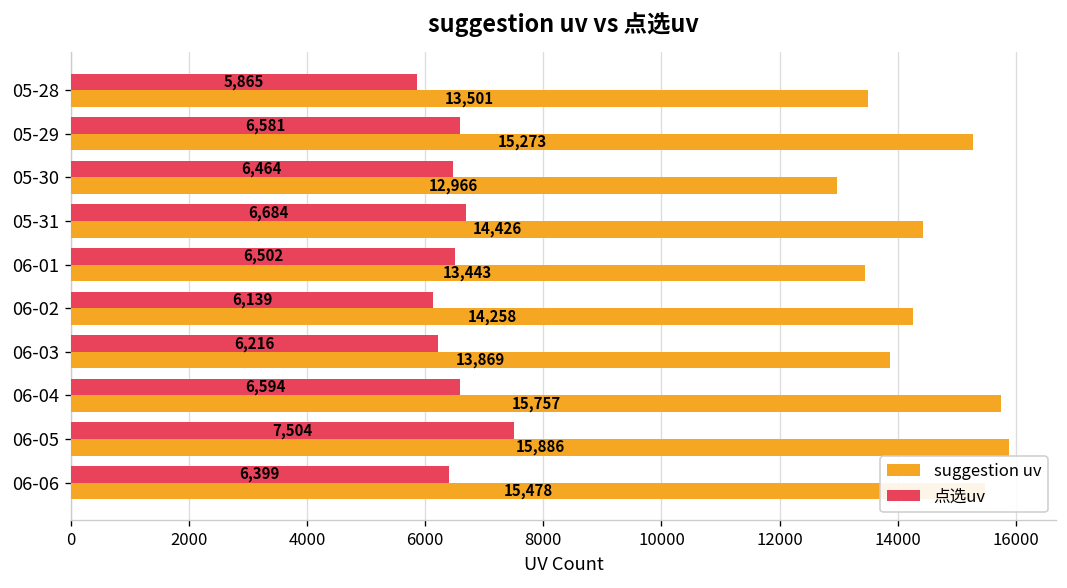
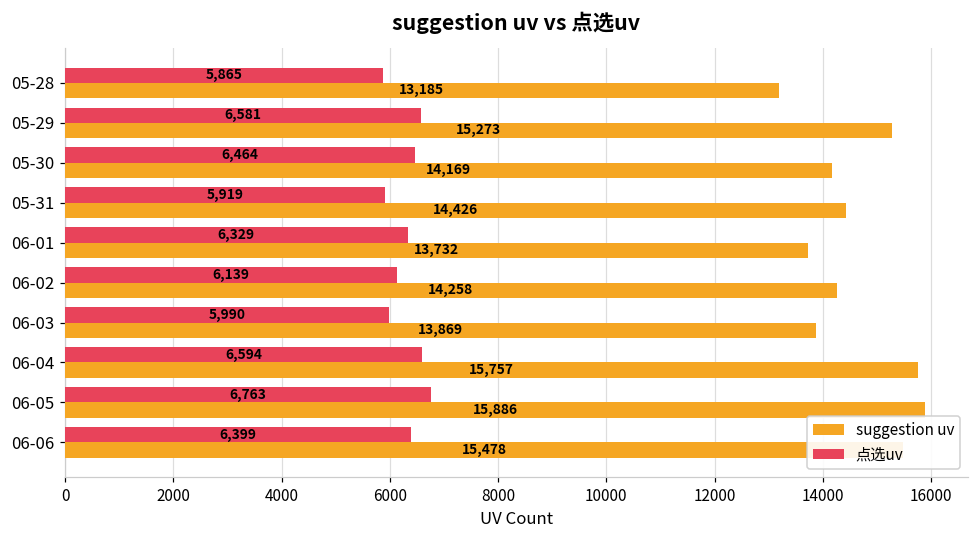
suggestion uv, 05-28: 13,501 -> 13,185
suggestion uv, 05-30: 12,966 -> 14,169
点选uv, 05-31: 6,684 -> 5,919
点选uv, 06-01: 6,502 -> 6,329
suggestion uv, 06-01: 13,443 -> 13,732
点选uv, 06-03: 6,216 -> 5,990
点选uv, 06-05: 7,504 -> 6,763
